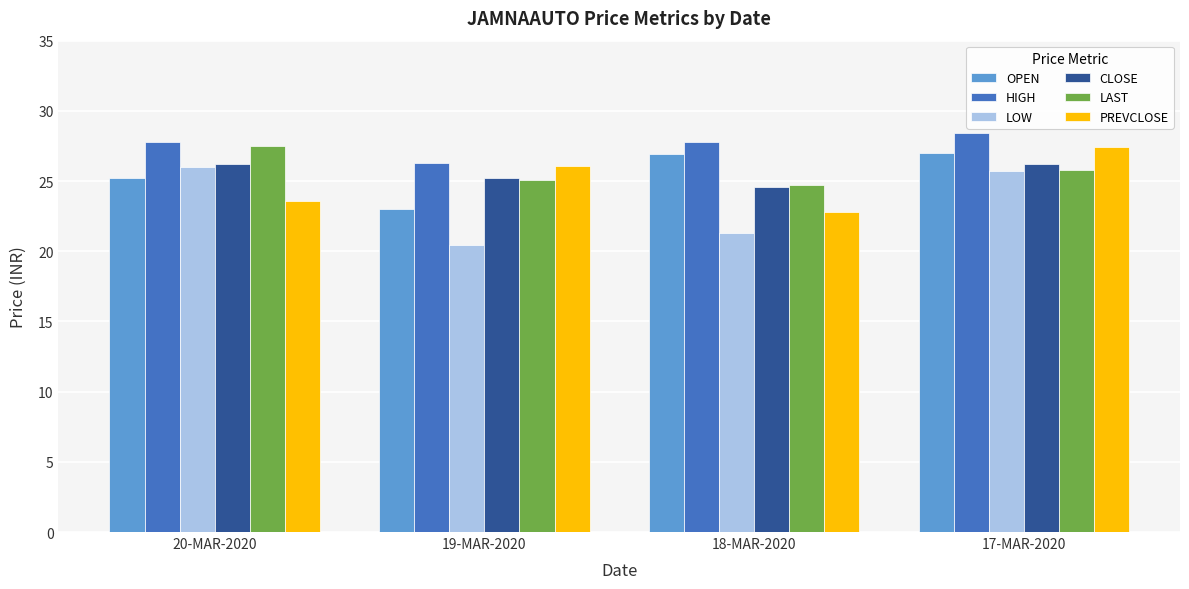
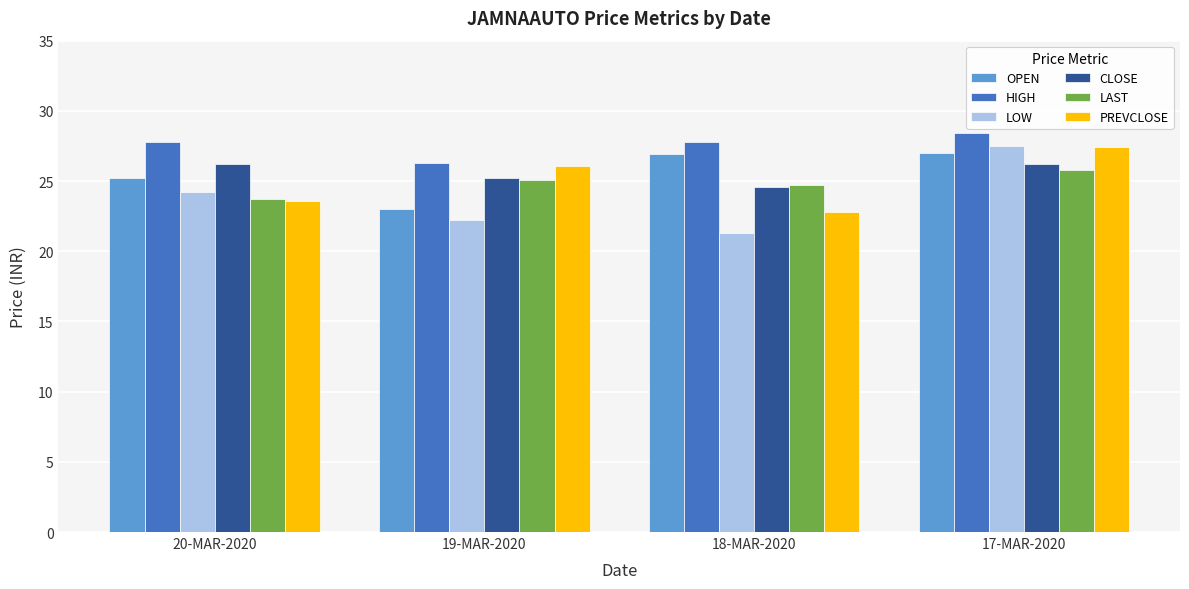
LOW, 20-MAR-2020: 26.0 -> 24.3
LAST, 20-MAR-2020: 27.5 -> 23.7
LOW, 19-MAR-2020: 20.5 -> 22.3
LOW, 17-MAR-2020: 25.8 -> 27.5
